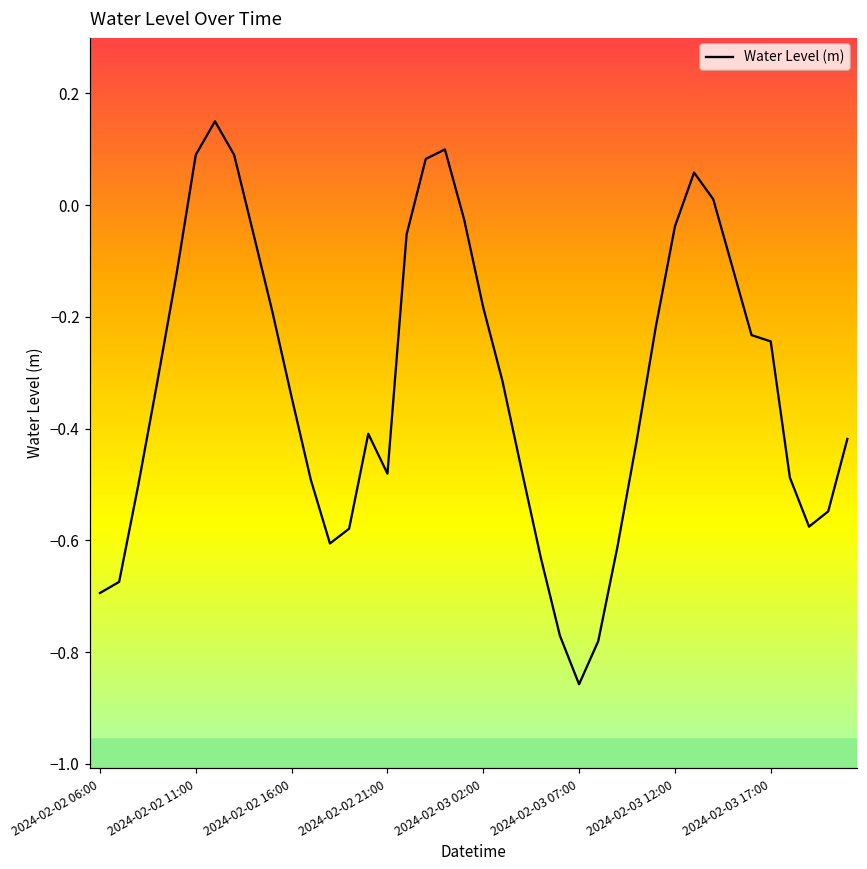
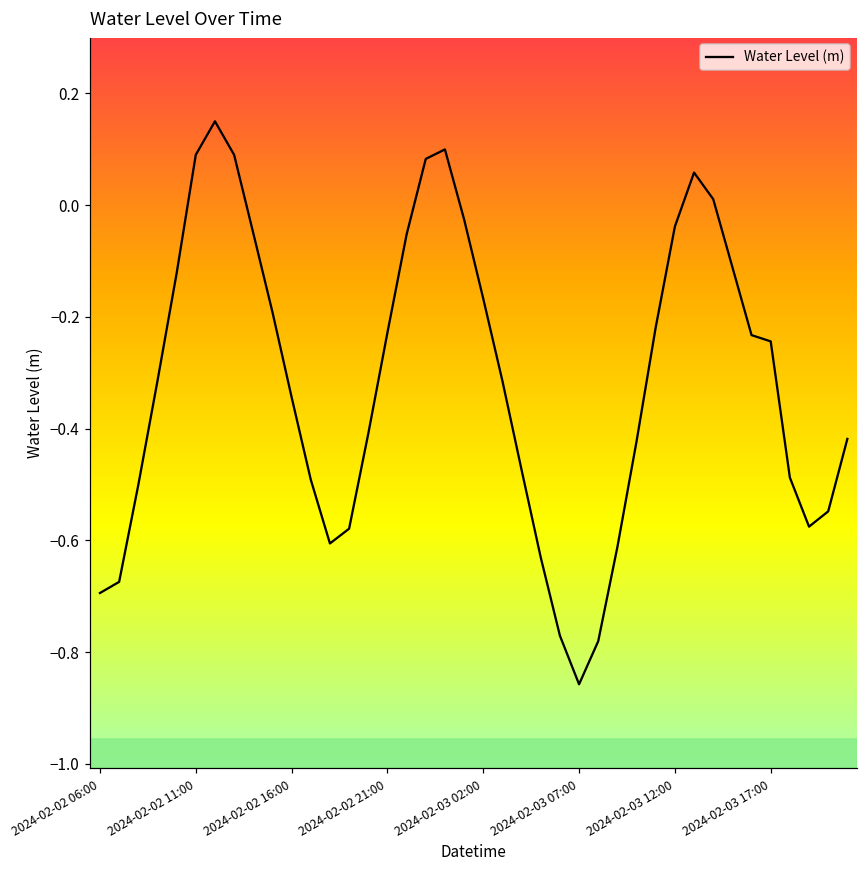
2024-02-02 21:00: -0.48 -> -0.23
2024-02-03 02:00: -0.18 -> -0.17
